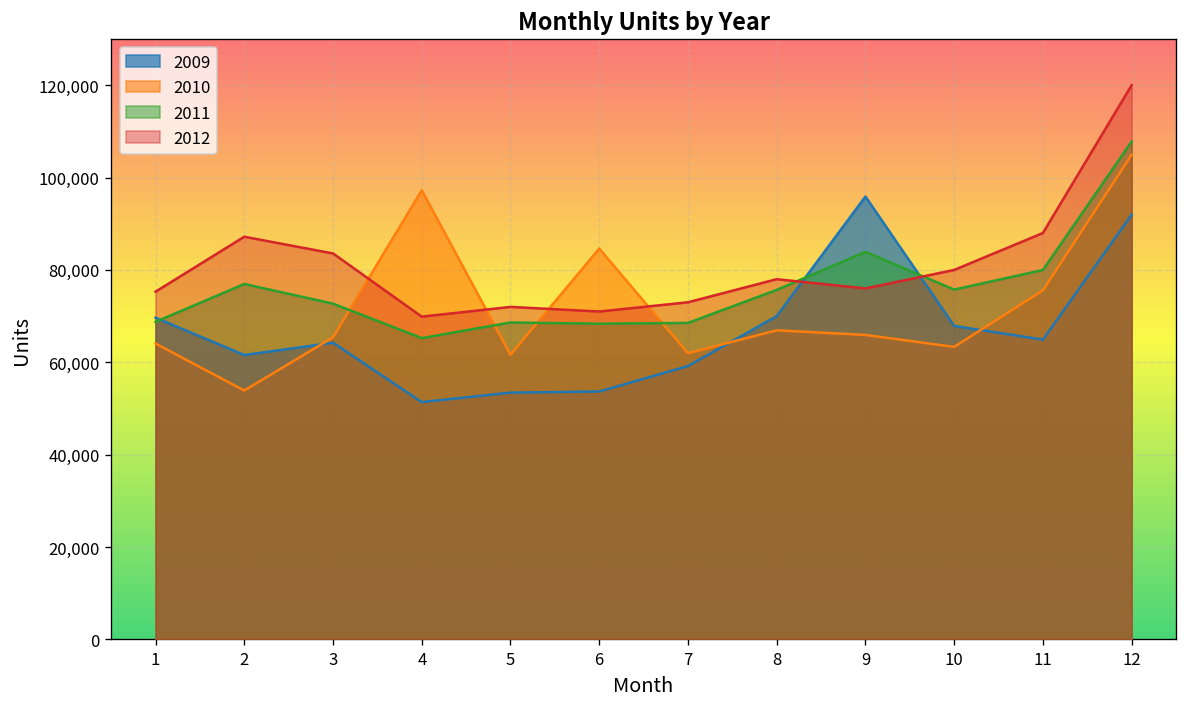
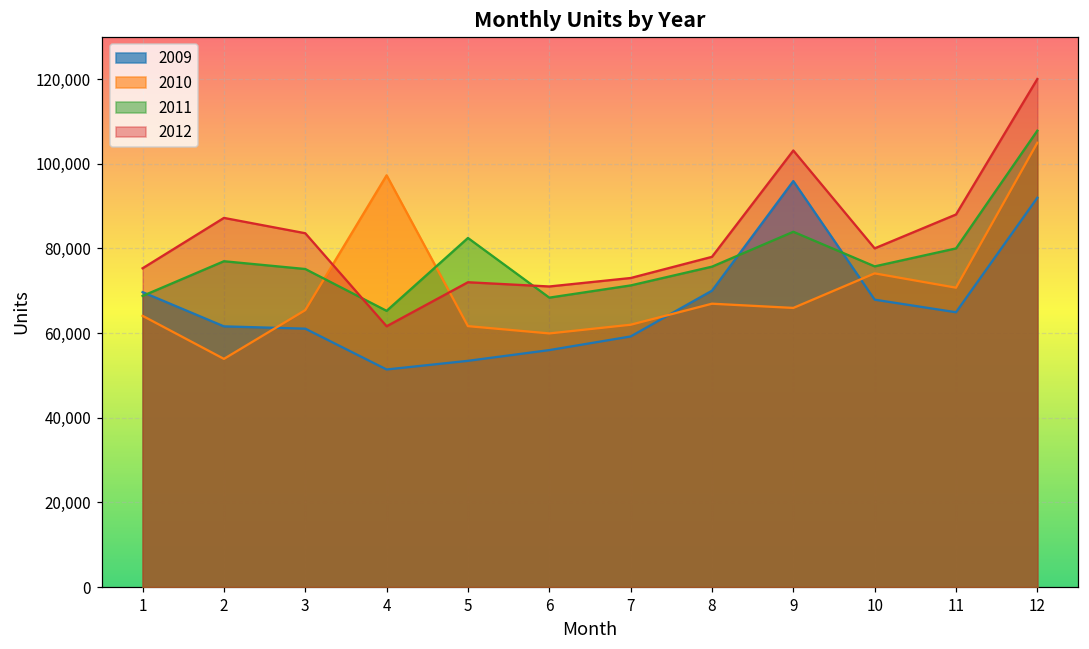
2009, 3: 64,000 -> 61,000
2011, 3: 73,000 -> 75,000
2012, 4: 70,000 -> 62,000
2011, 5: 69,000 -> 82,000
2009, 6: 54,000 -> 56,000
2010, 6: 85,000 -> 60,000
2011, 7: 69,000 -> 71,000
2012, 9: 76,000 -> 103,000
2010, 10: 63,000 -> 74,000
2010, 11: 76,000 -> 71,000
